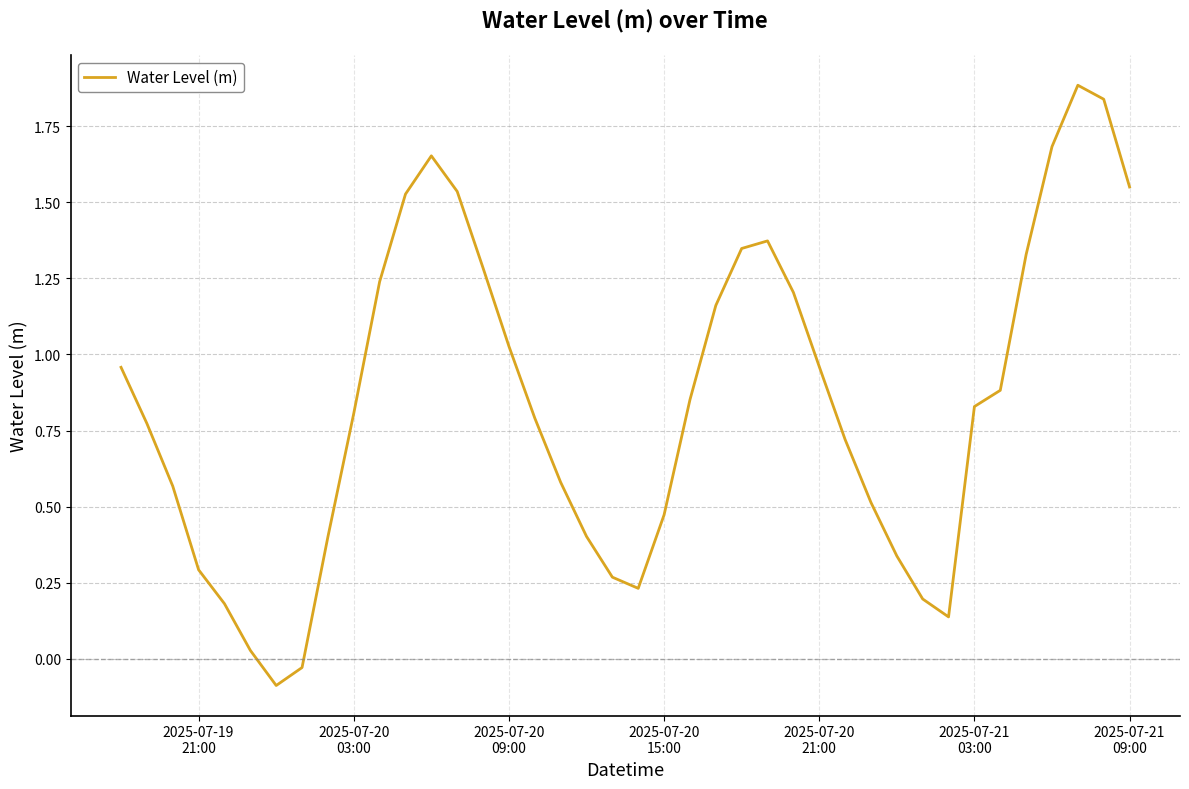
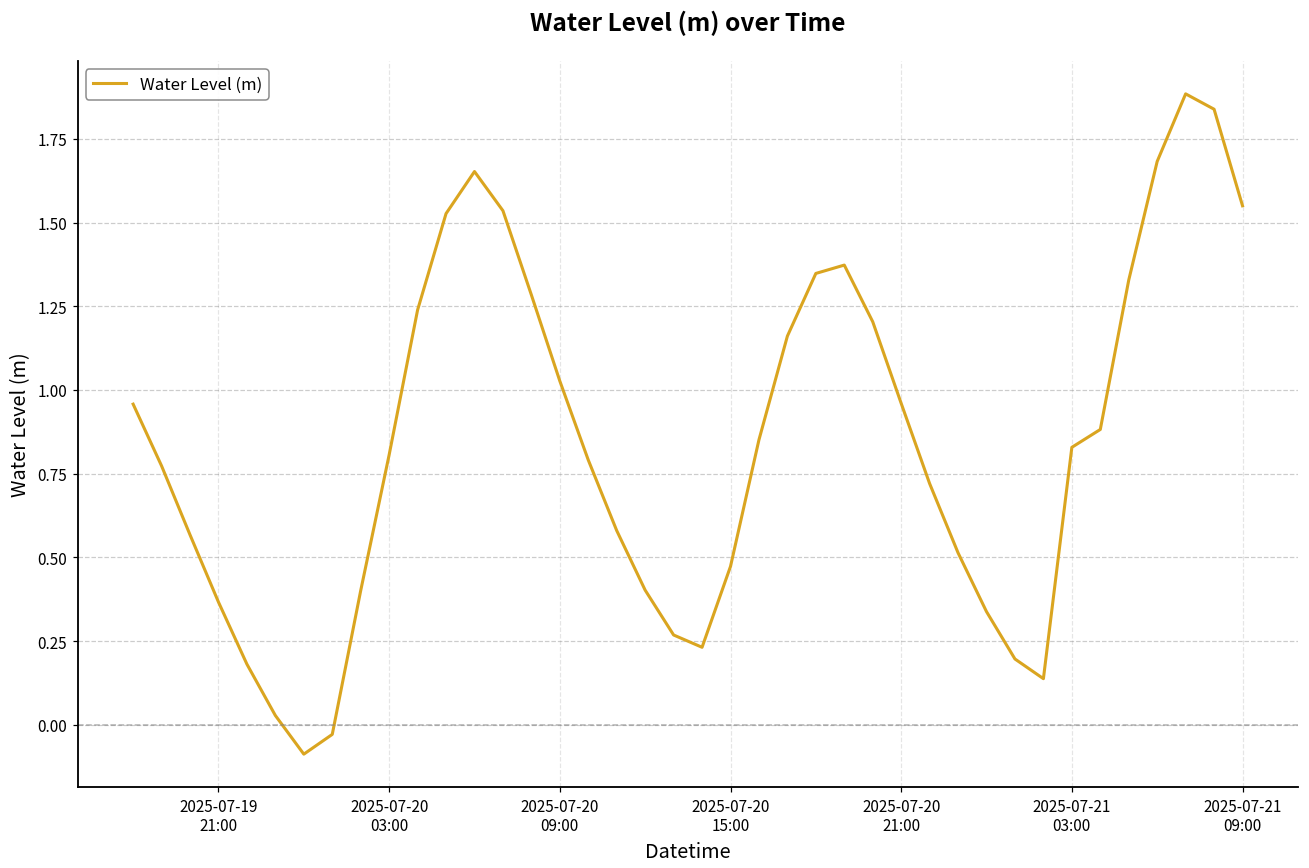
2025-07-19 21:00: 0.29 -> 0.37
